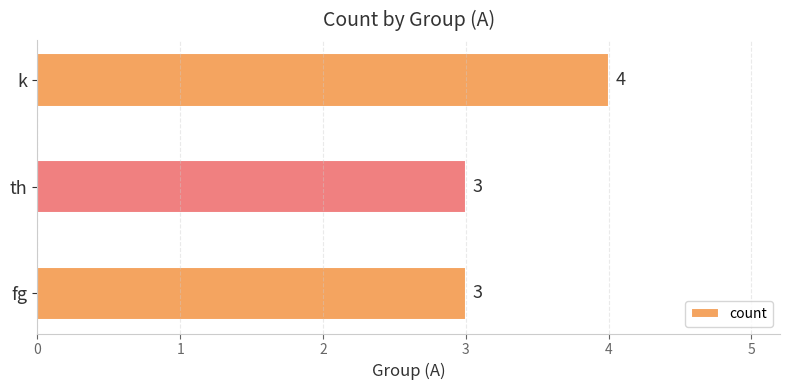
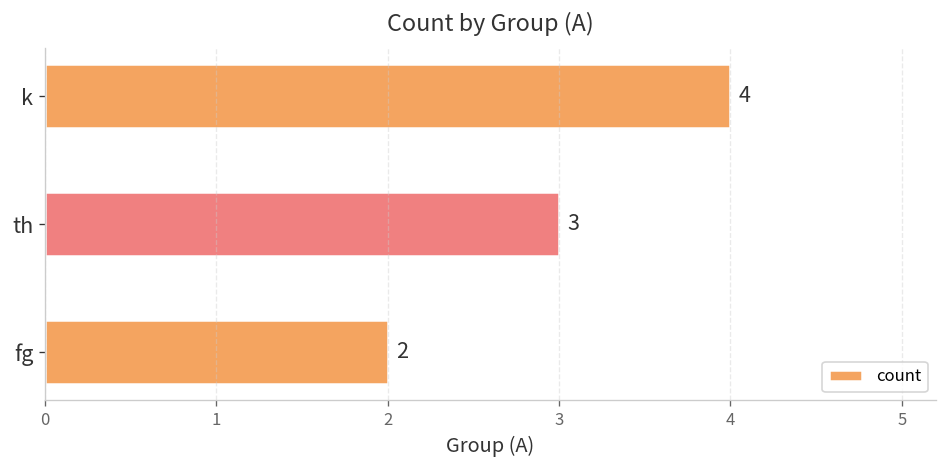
fg: 3 -> 2
